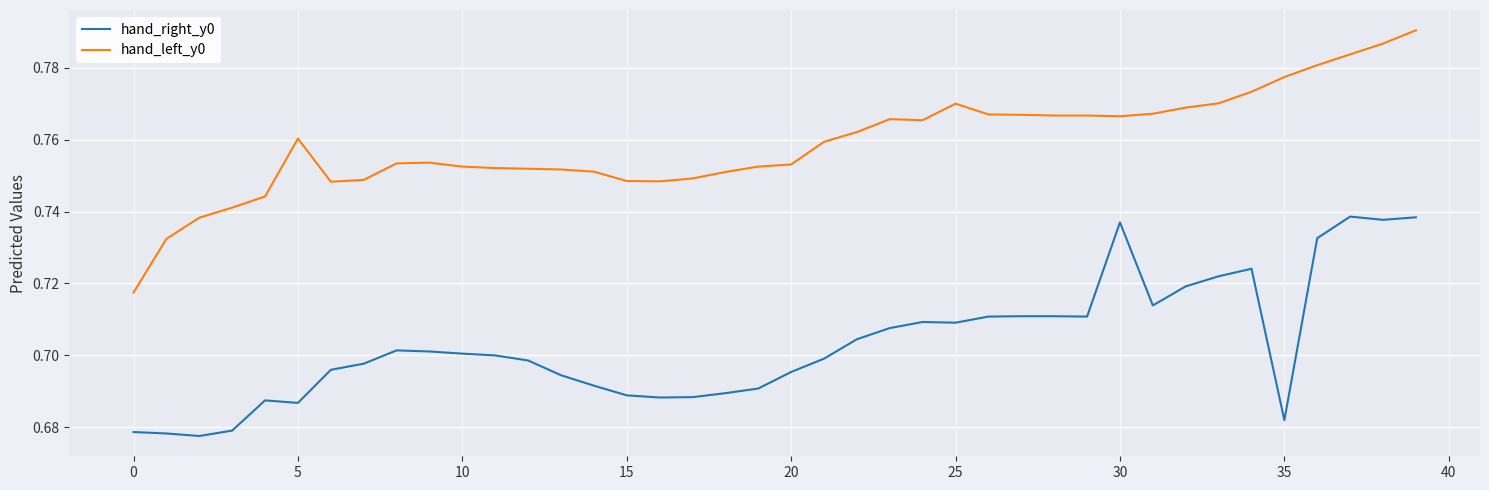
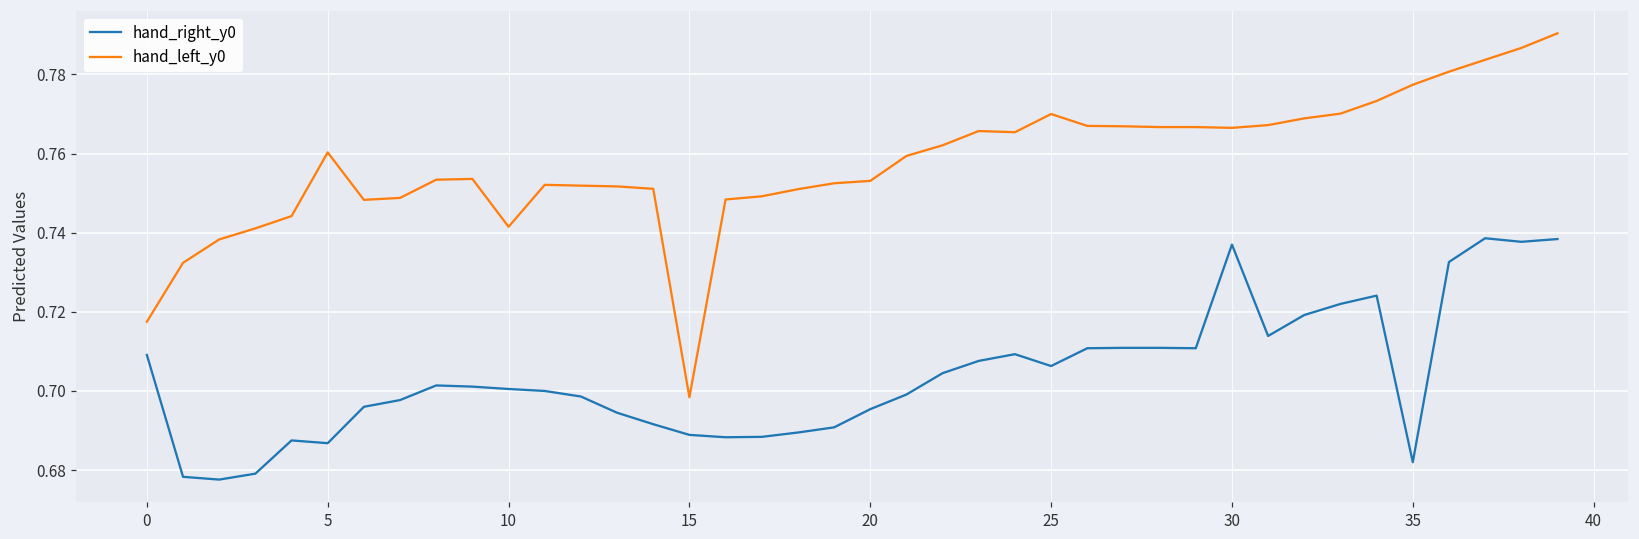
hand_right_y0, 0: 0.679 -> 0.709
hand_left_y0, 10: 0.753 -> 0.742
hand_left_y0, 15: 0.749 -> 0.698
hand_right_y0, 25: 0.709 -> 0.706
